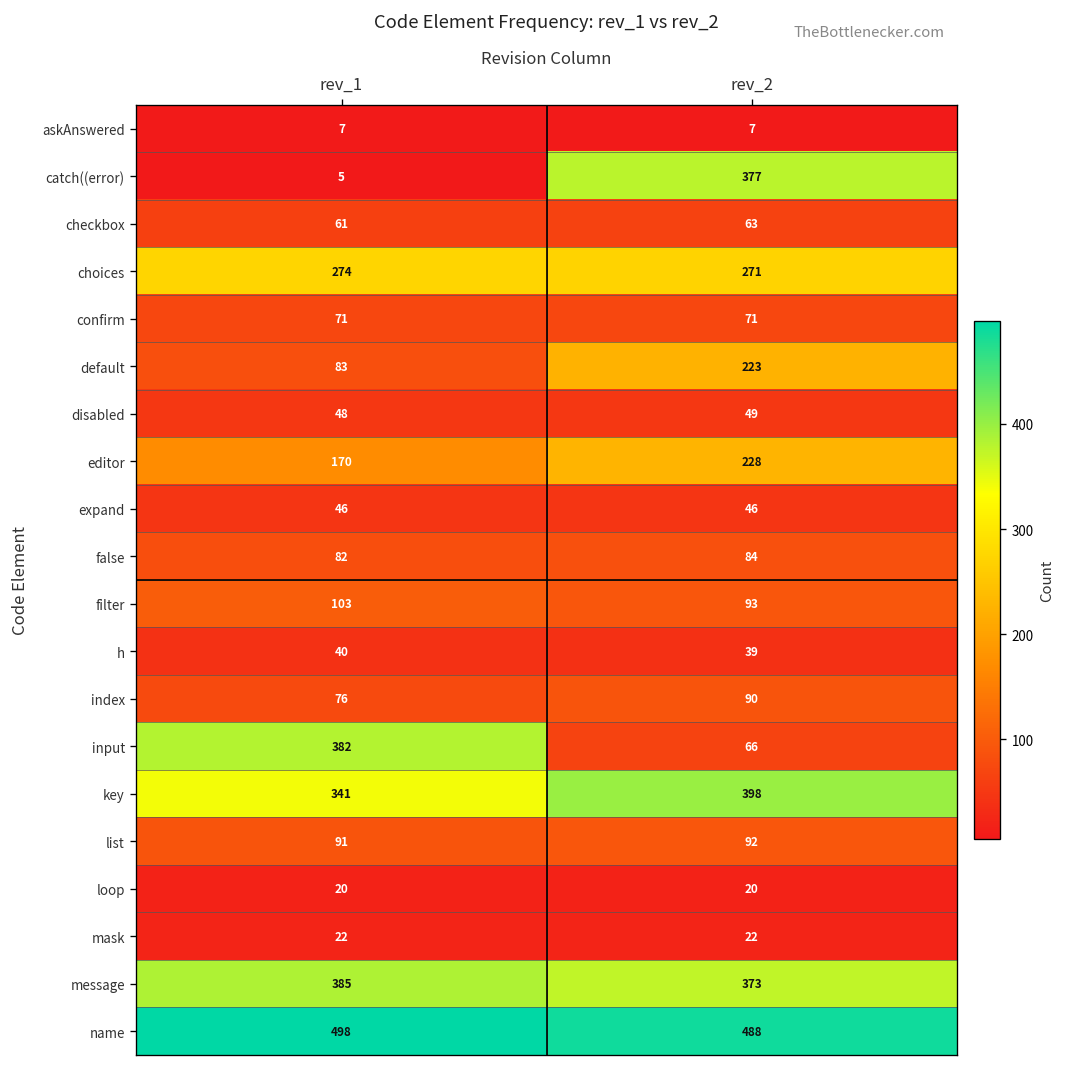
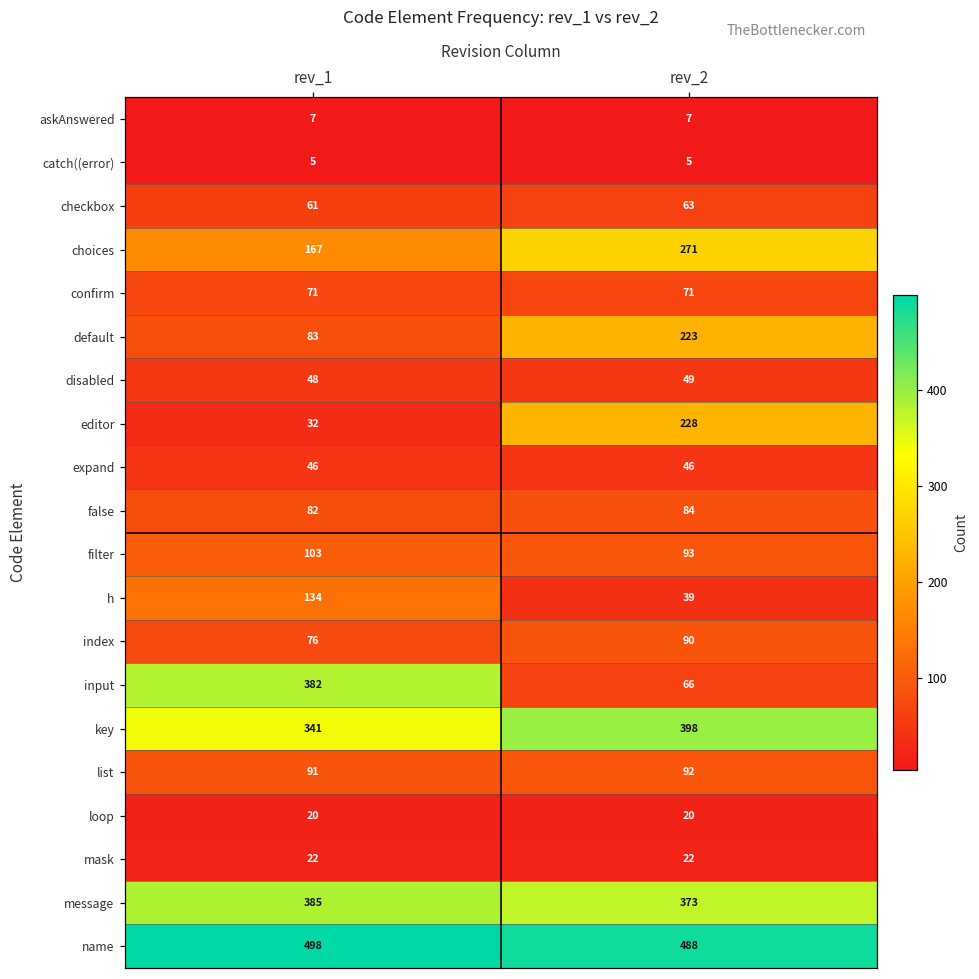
catch((error), rev_2: 377 -> 5
choices, rev_1: 274 -> 167
editor, rev_1: 170 -> 32
h, rev_1: 40 -> 134
